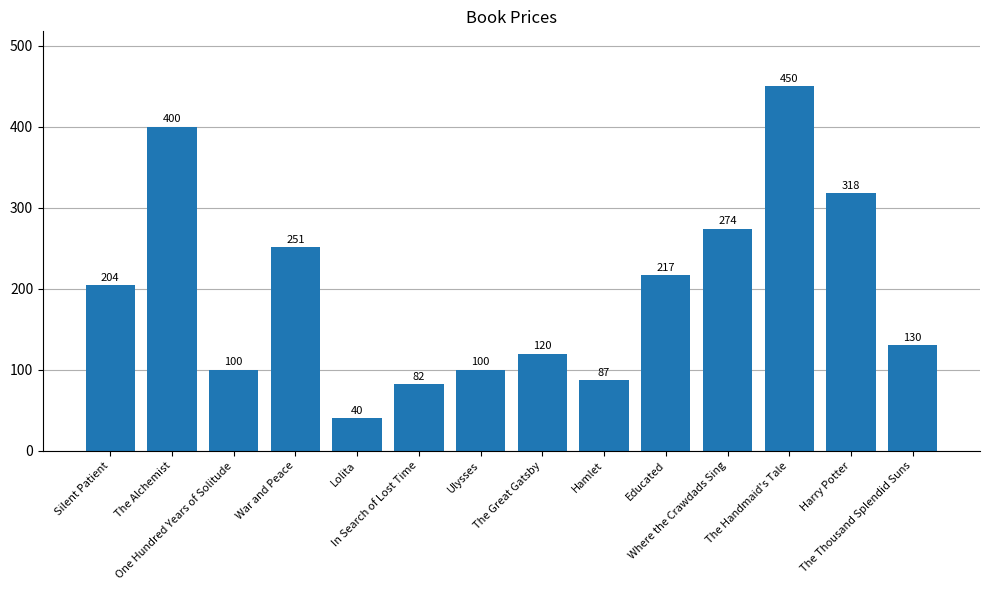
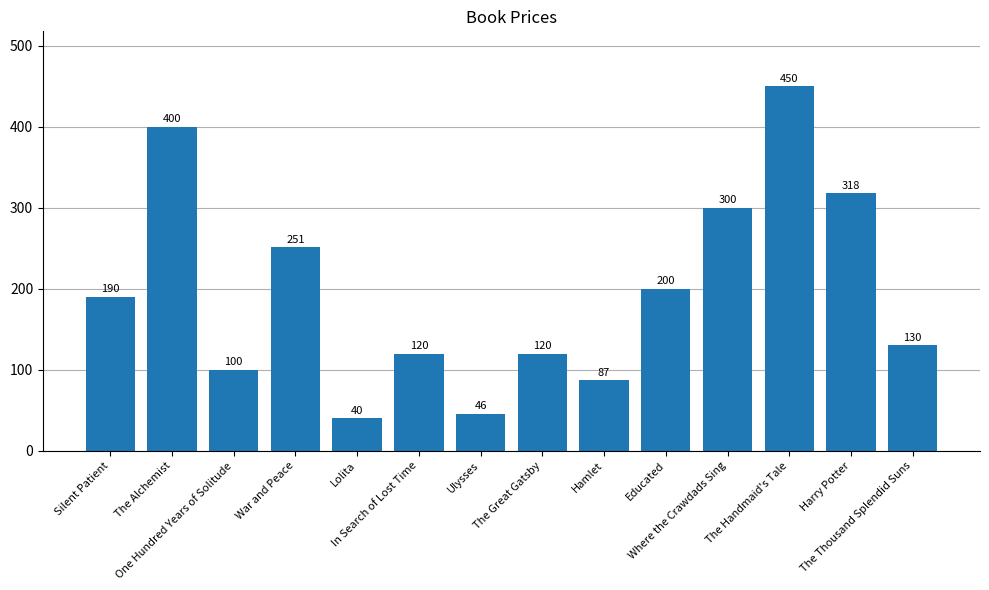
Silent Patient: 204 -> 190
In Search of Lost Time: 82 -> 120
Ulysses: 100 -> 46
Educated: 217 -> 200
Where the Crawdads Sing: 274 -> 300
